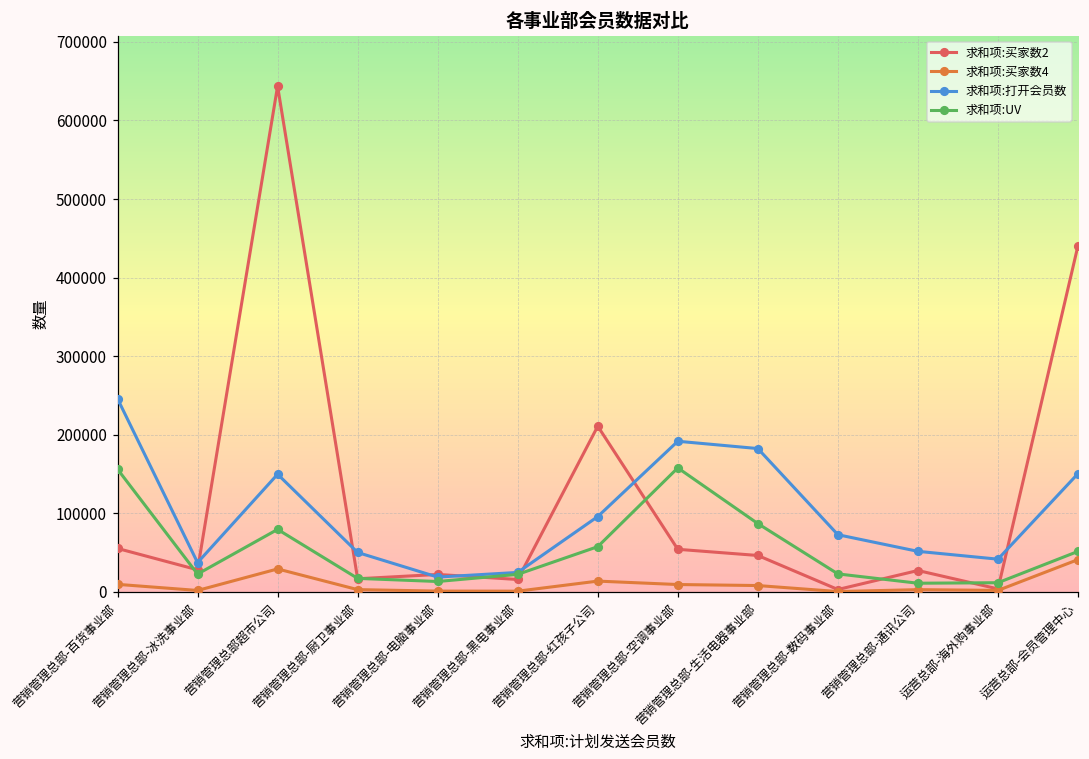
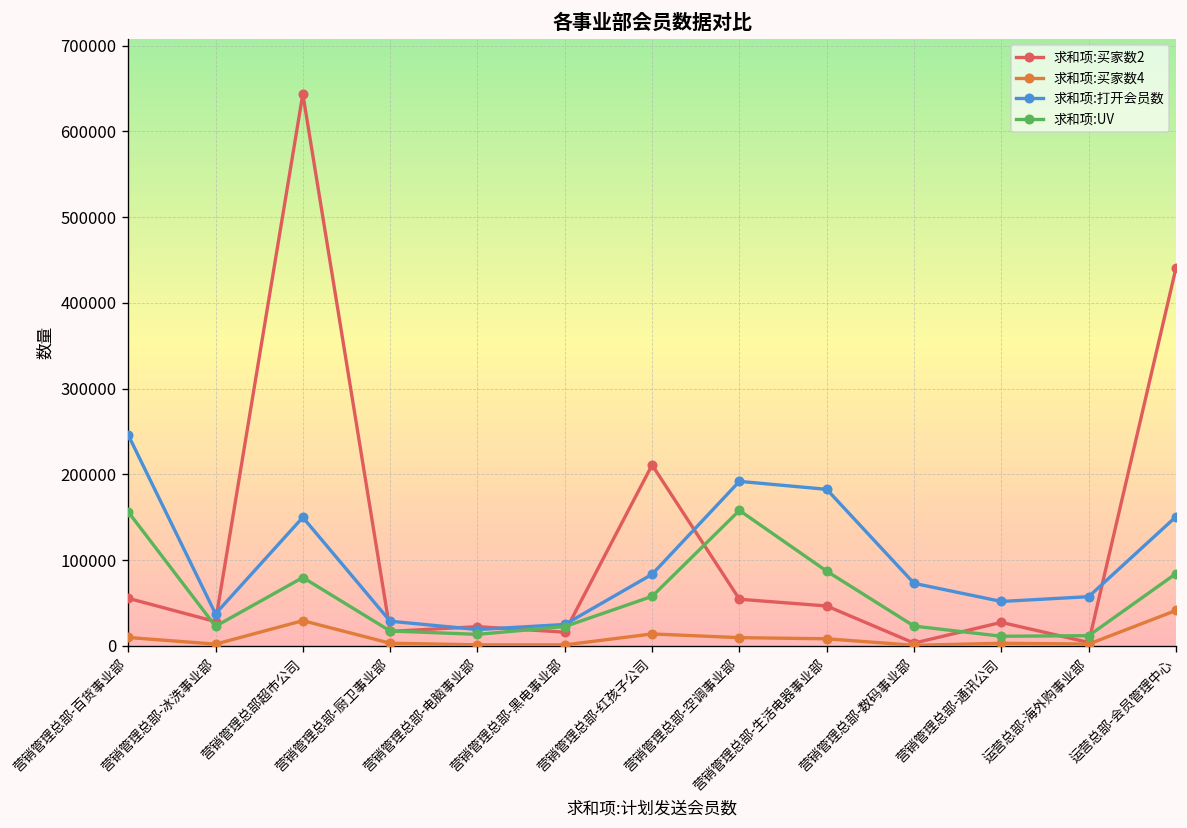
求和项:打开会员数, 营销管理总部-厨卫事业部: 50000 -> 30000
求和项:打开会员数, 营销管理总部-红孩子公司: 100000 -> 80000
求和项:打开会员数, 运营总部-海外购事业部: 40000 -> 60000
求和项:UV, 运营总部-会员管理中心: 50000 -> 80000
